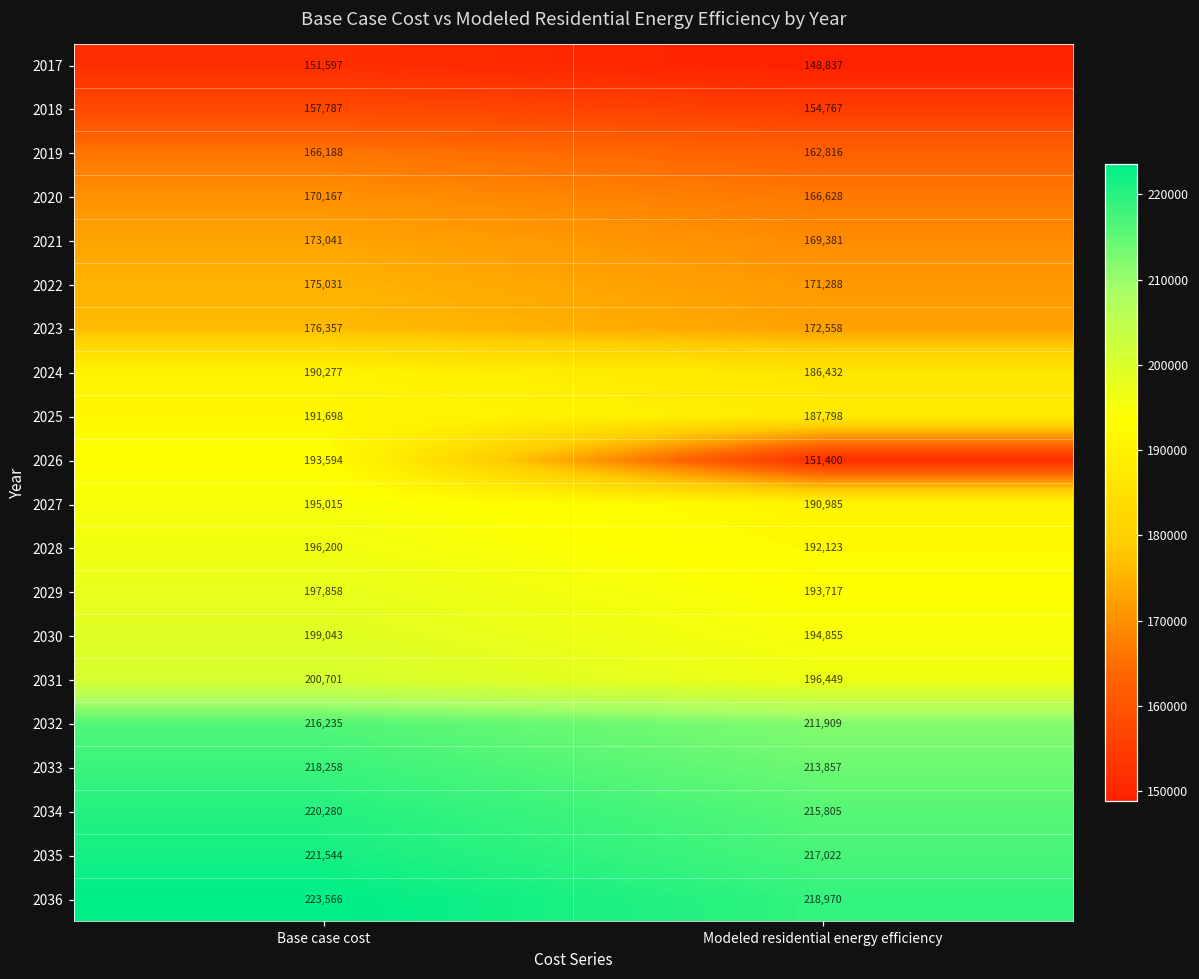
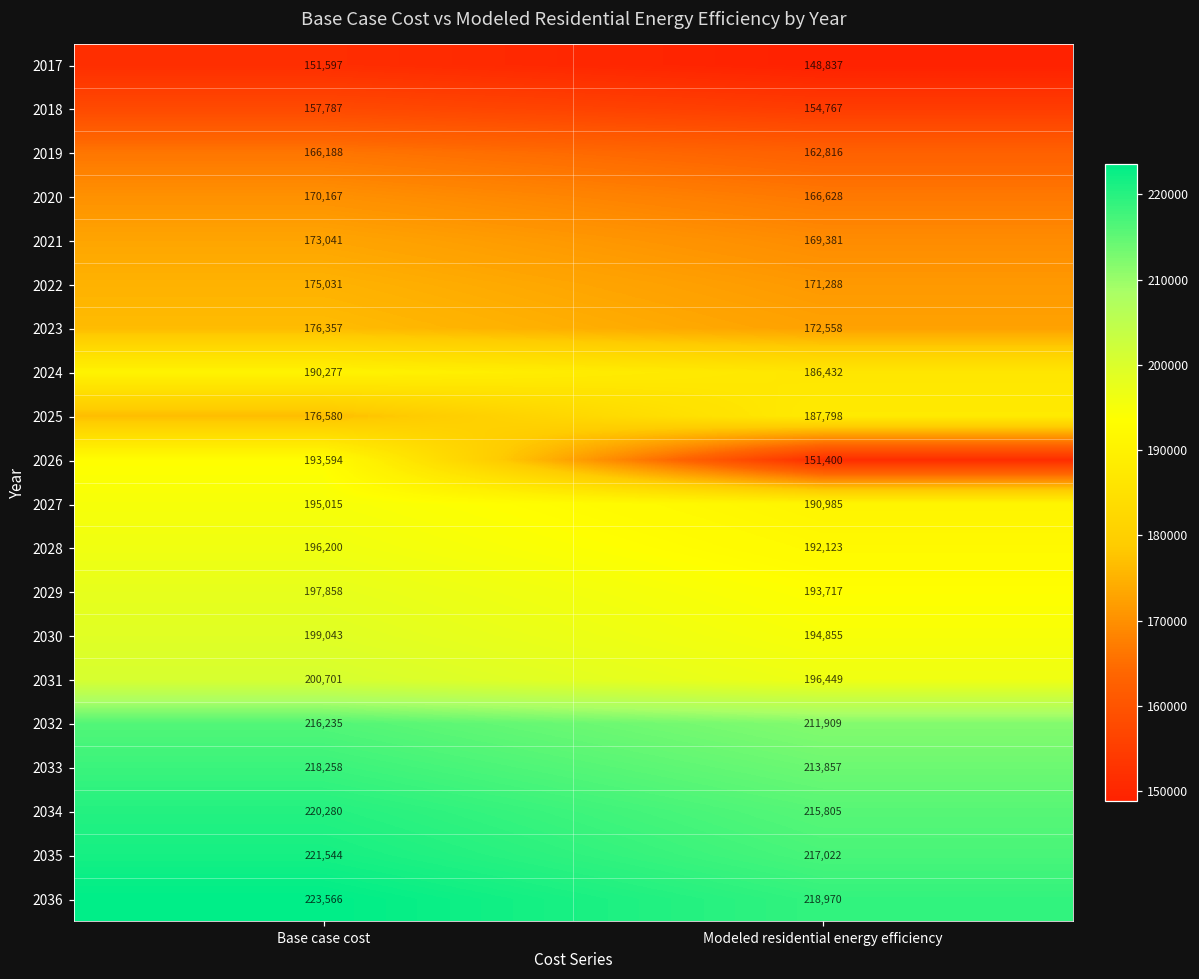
2025, Base case cost: 191,698 -> 176,580
